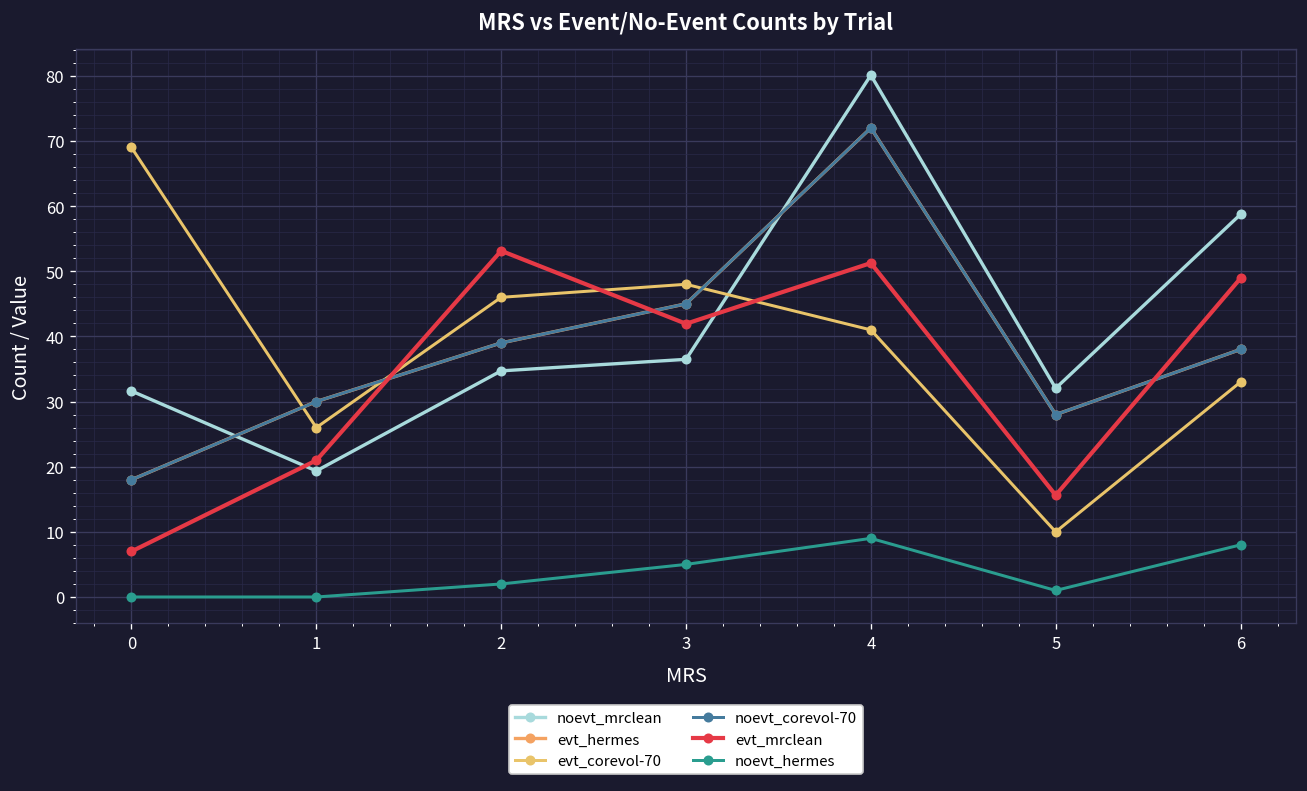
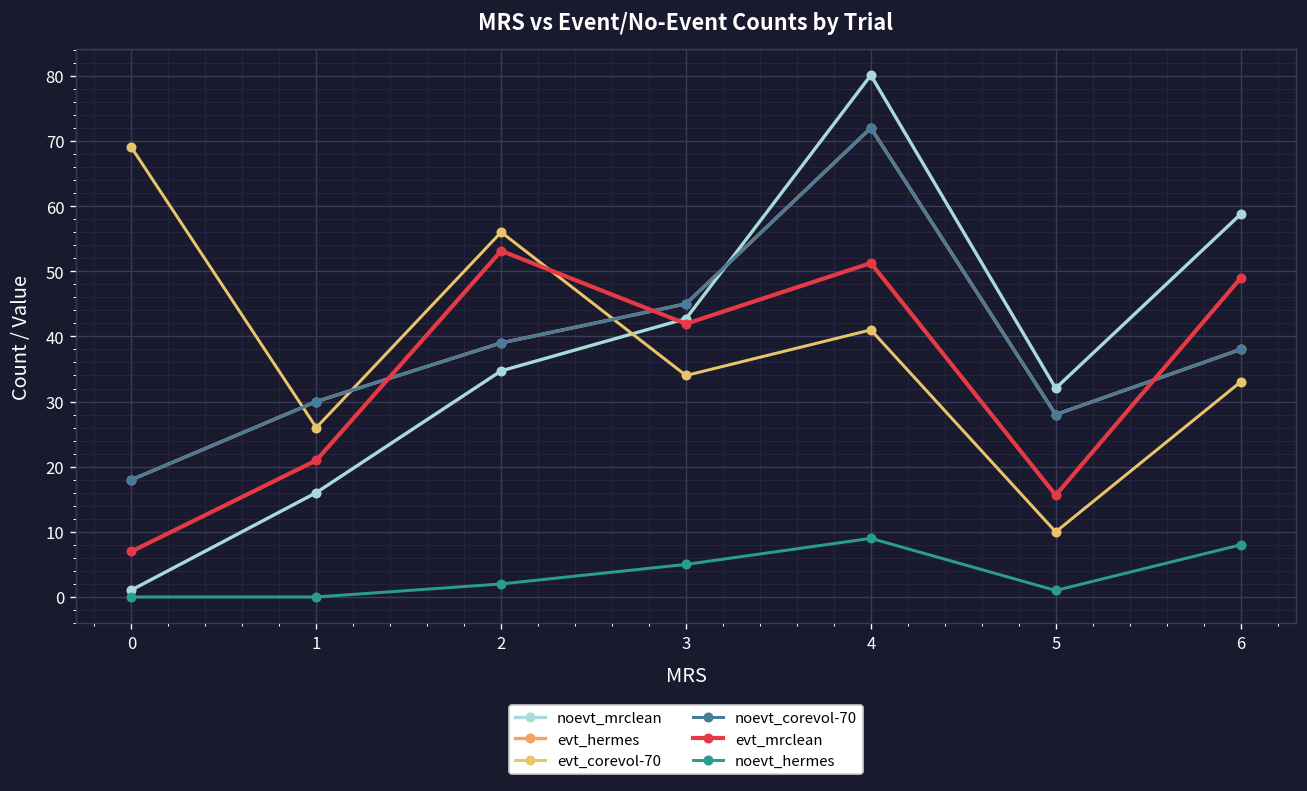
noevt_mrclean, 0: 32 -> 1
noevt_mrclean, 1: 19 -> 16
evt_corevol-70, 2: 46 -> 56
noevt_mrclean, 3: 36 -> 43
evt_corevol-70, 3: 48 -> 34
